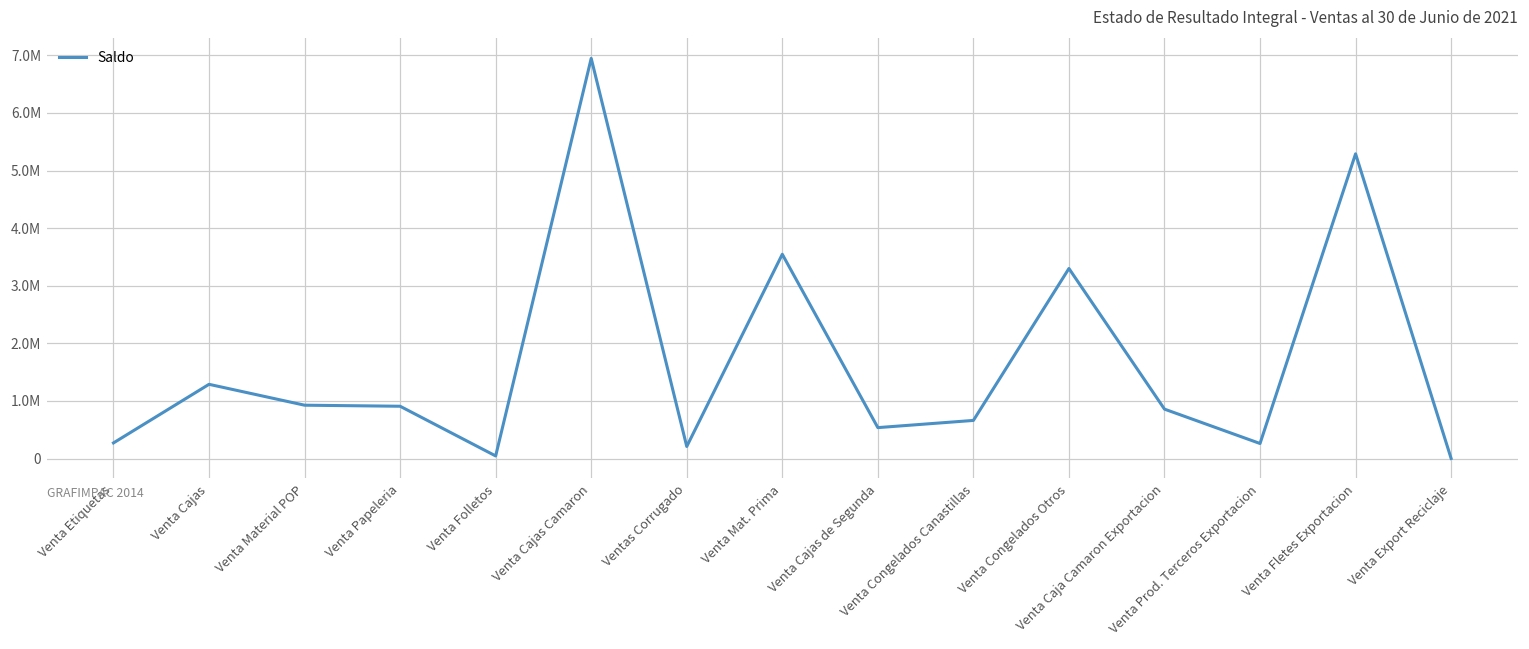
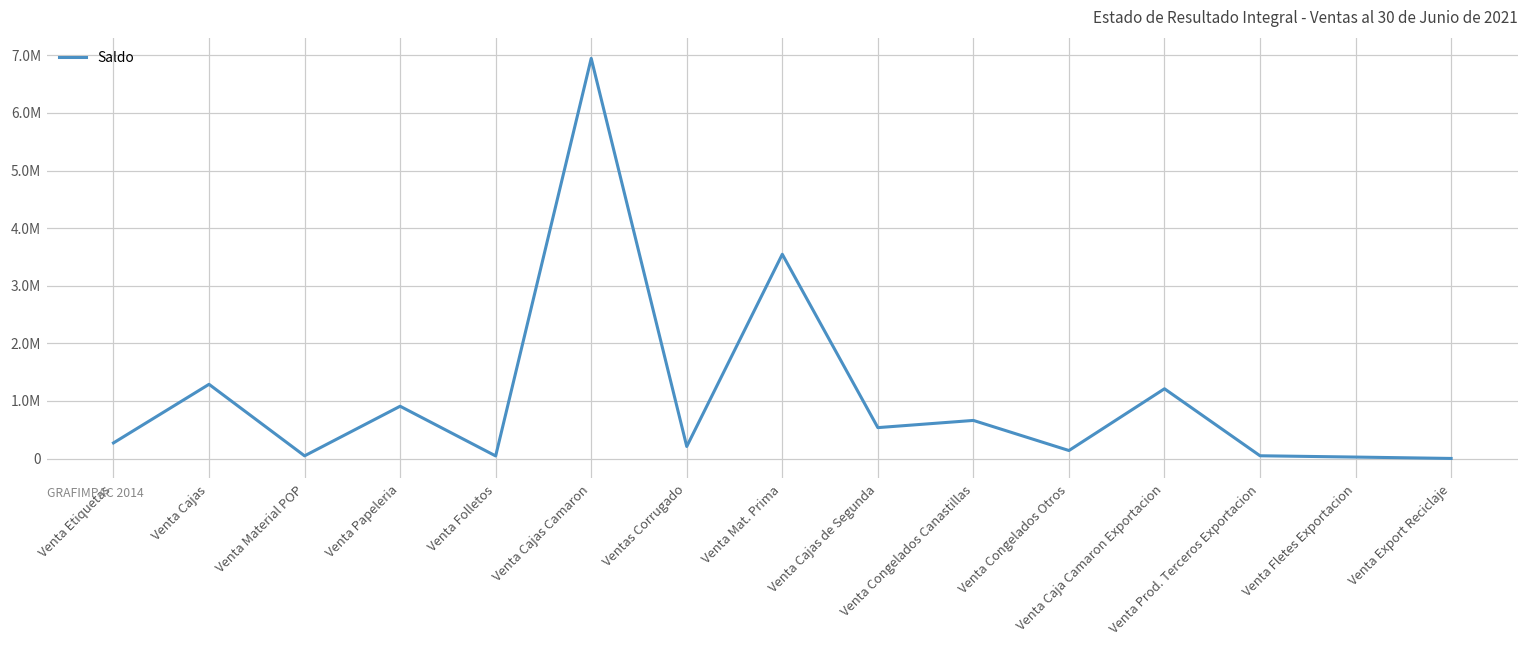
Venta Material POP: 900000 -> 0
Venta Congelados Otros: 3300000 -> 100000
Venta Caja Camaron Exportacion: 900000 -> 1200000
Venta Prod. Terceros Exportacion: 300000 -> 0
Venta Fletes Exportacion: 5300000 -> 0
